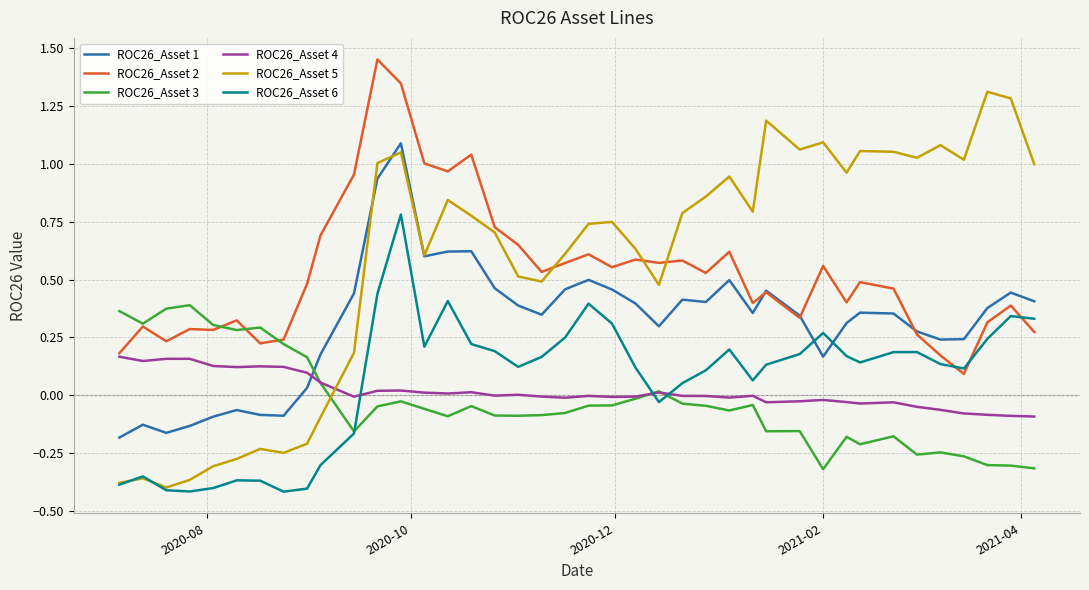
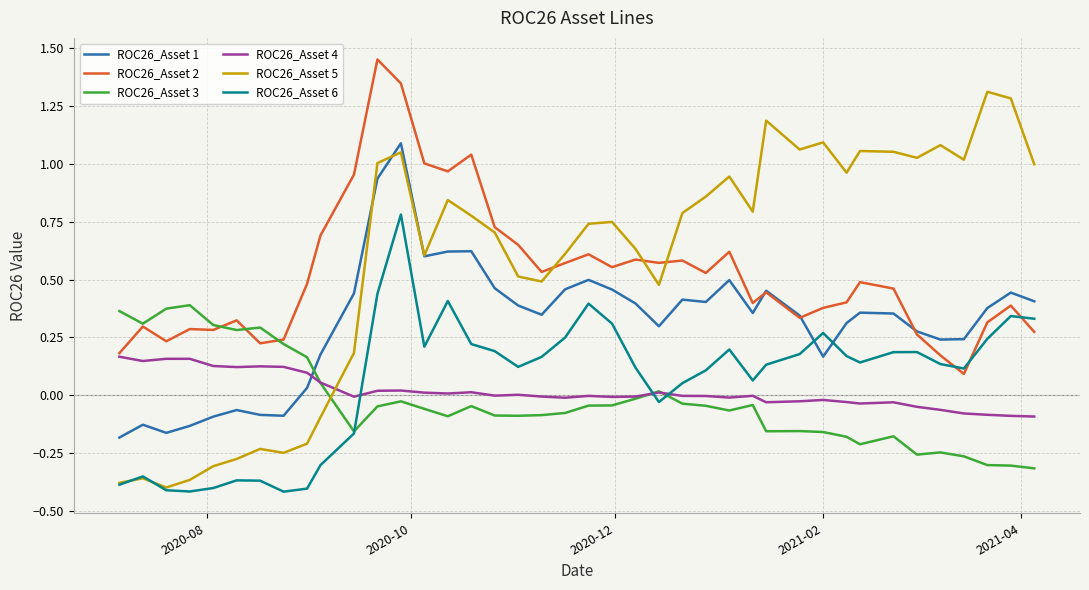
ROC26_Asset 2, 2021-02: 0.56 -> 0.38
ROC26_Asset 3, 2021-02: -0.32 -> -0.16
